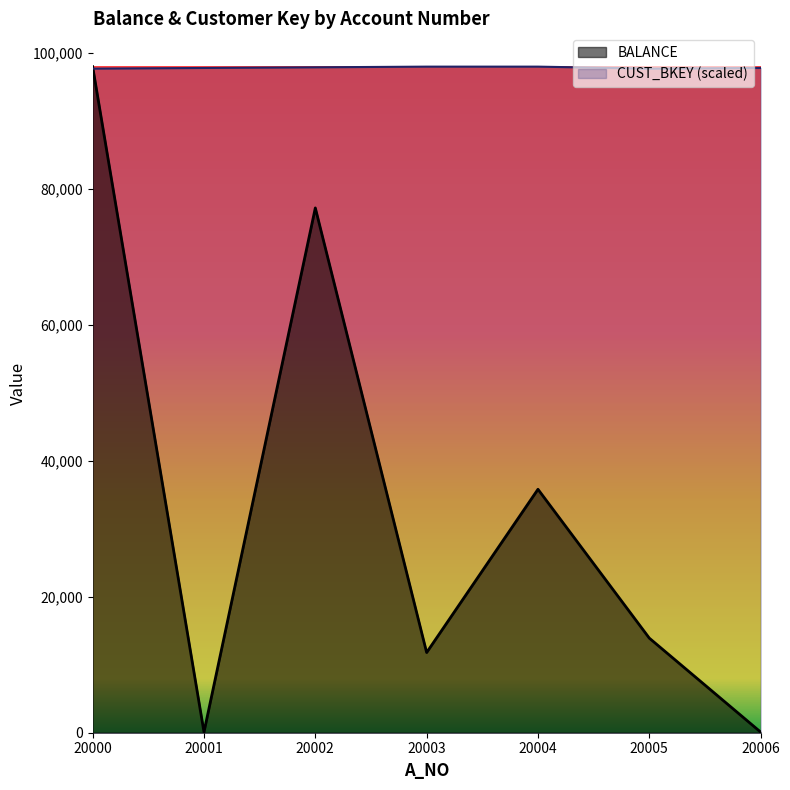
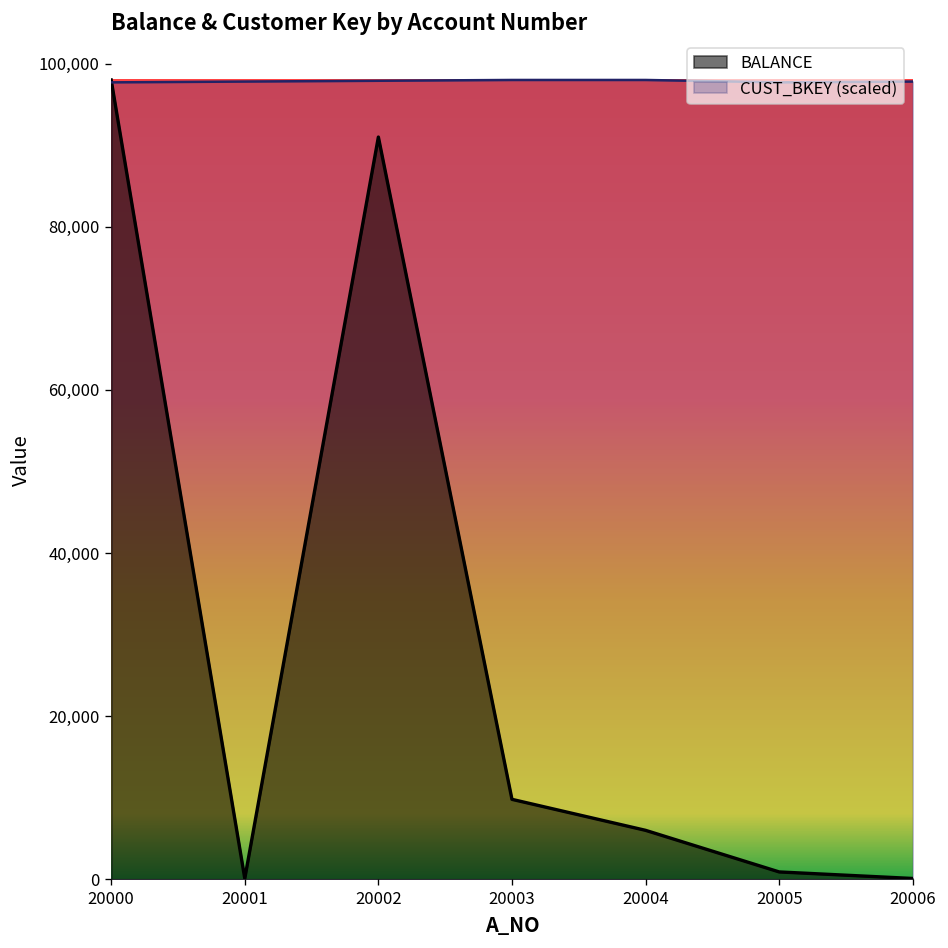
BALANCE, 20002: 77,000 -> 91,000
BALANCE, 20003: 12,000 -> 10,000
BALANCE, 20004: 36,000 -> 6,000
BALANCE, 20005: 14,000 -> 1,000
